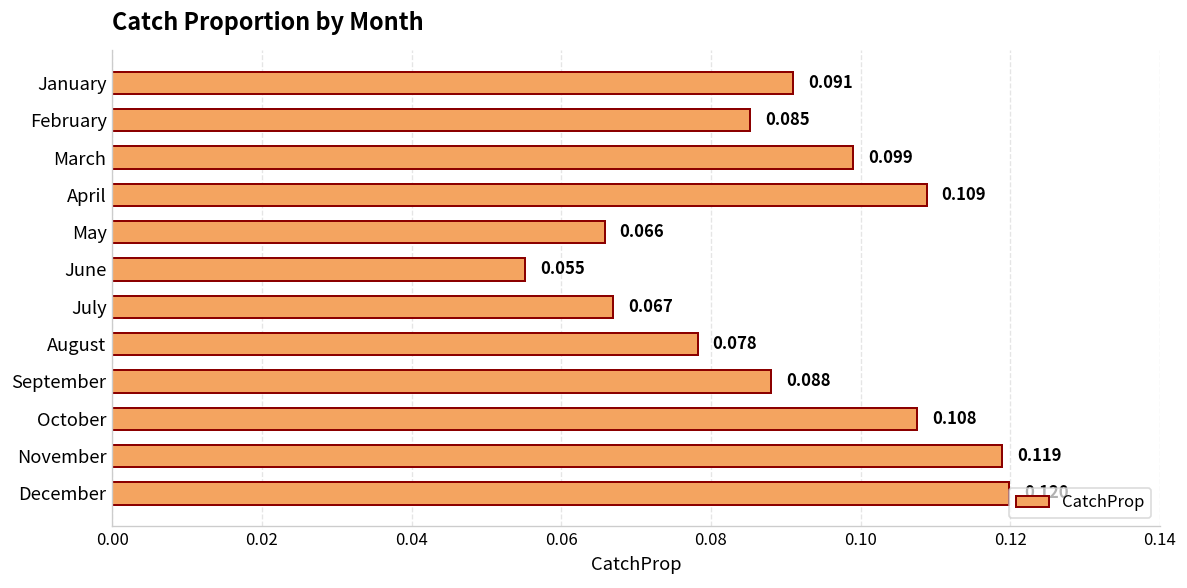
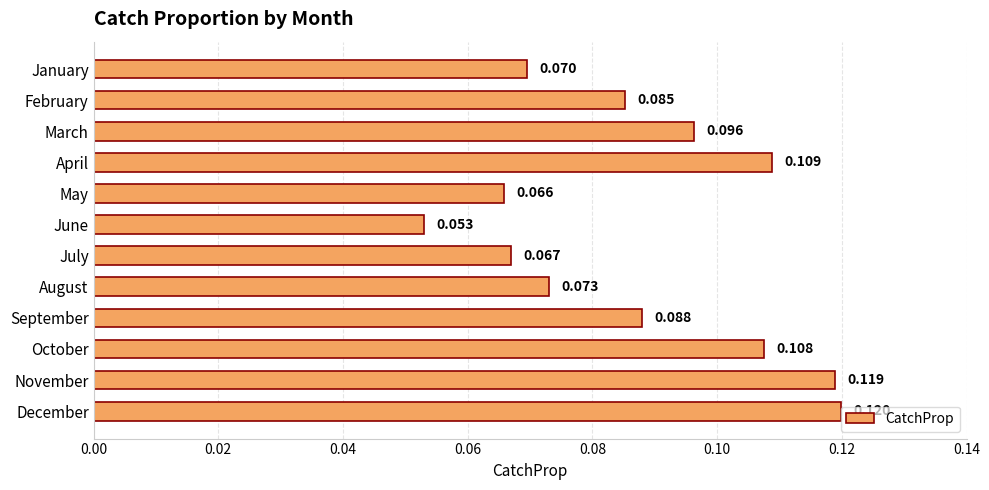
January: 0.091 -> 0.070
March: 0.099 -> 0.096
June: 0.055 -> 0.053
August: 0.078 -> 0.073
